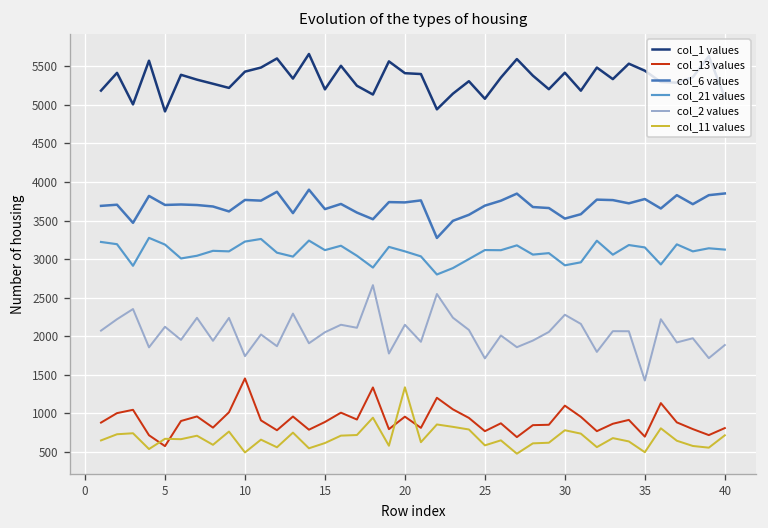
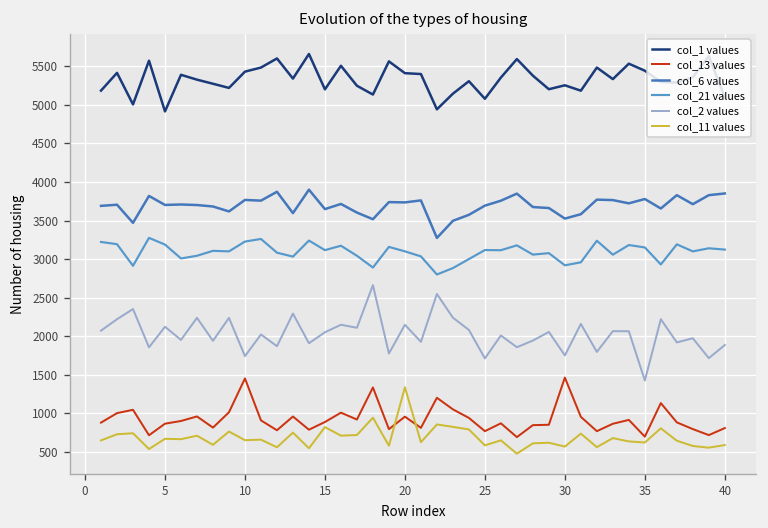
col_13 values, 5: 600 -> 900
col_11 values, 10: 500 -> 700
col_11 values, 15: 600 -> 800
col_1 values, 30: 5400 -> 5300
col_13 values, 30: 1100 -> 1500
col_2 values, 30: 2300 -> 1800
col_11 values, 30: 800 -> 600
col_11 values, 35: 500 -> 600
col_11 values, 40: 700 -> 600
